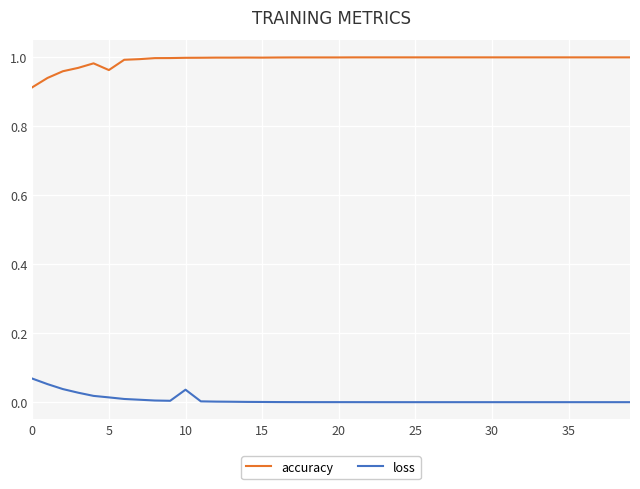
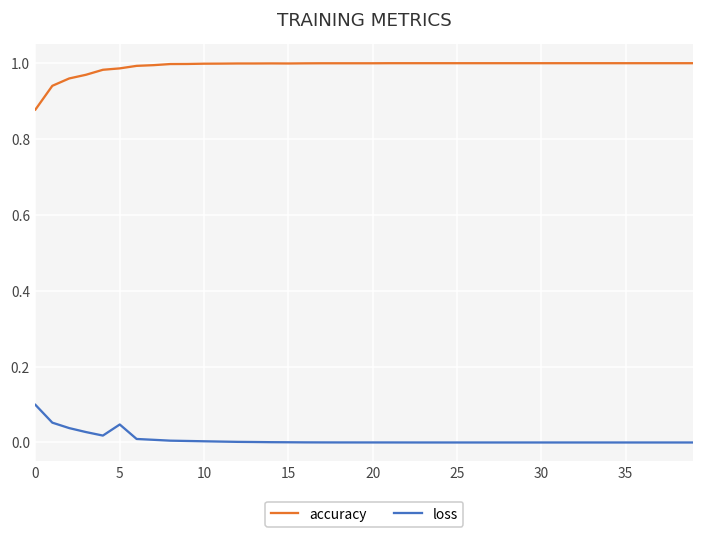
accuracy, 0: 0.91 -> 0.88
loss, 0: 0.07 -> 0.10
accuracy, 5: 0.96 -> 0.99
loss, 5: 0.01 -> 0.05
loss, 10: 0.04 -> 0.00
